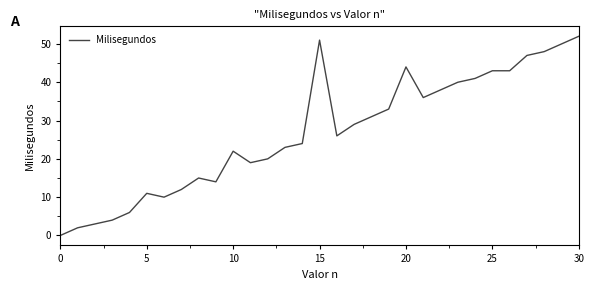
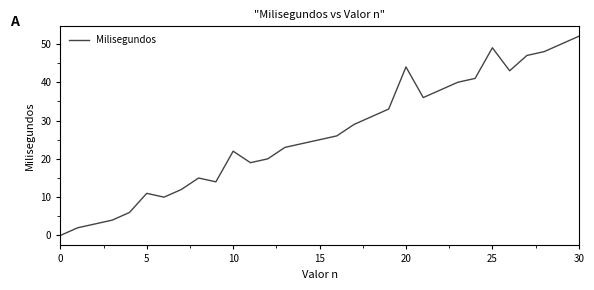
15: 51 -> 25
25: 43 -> 49
